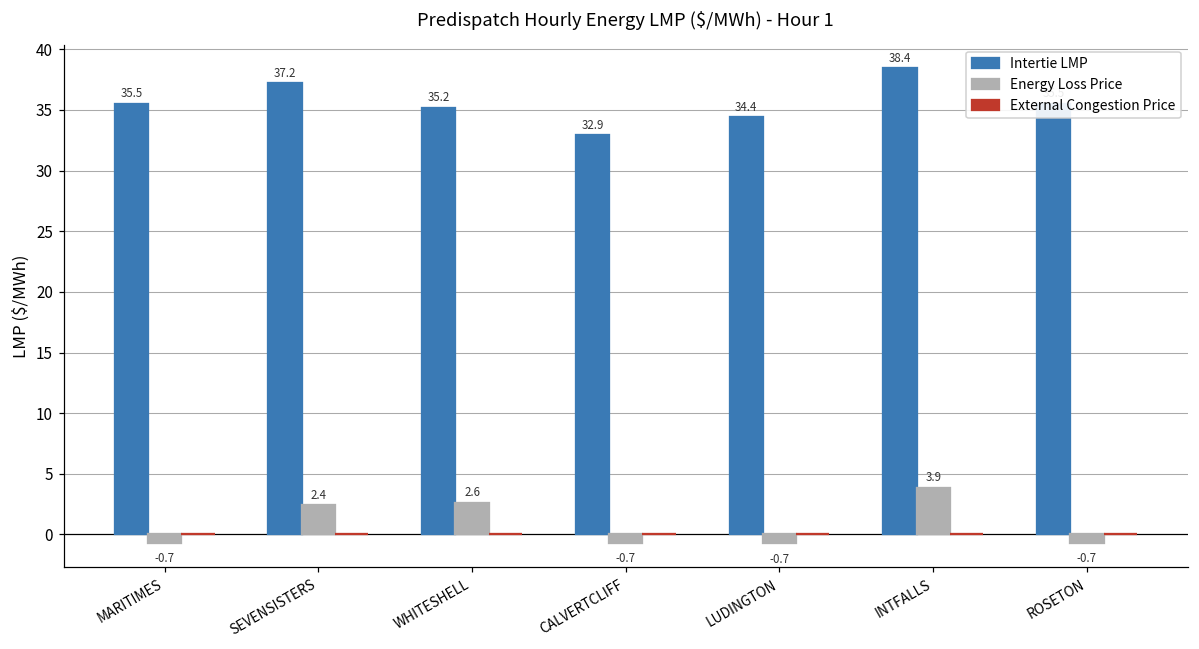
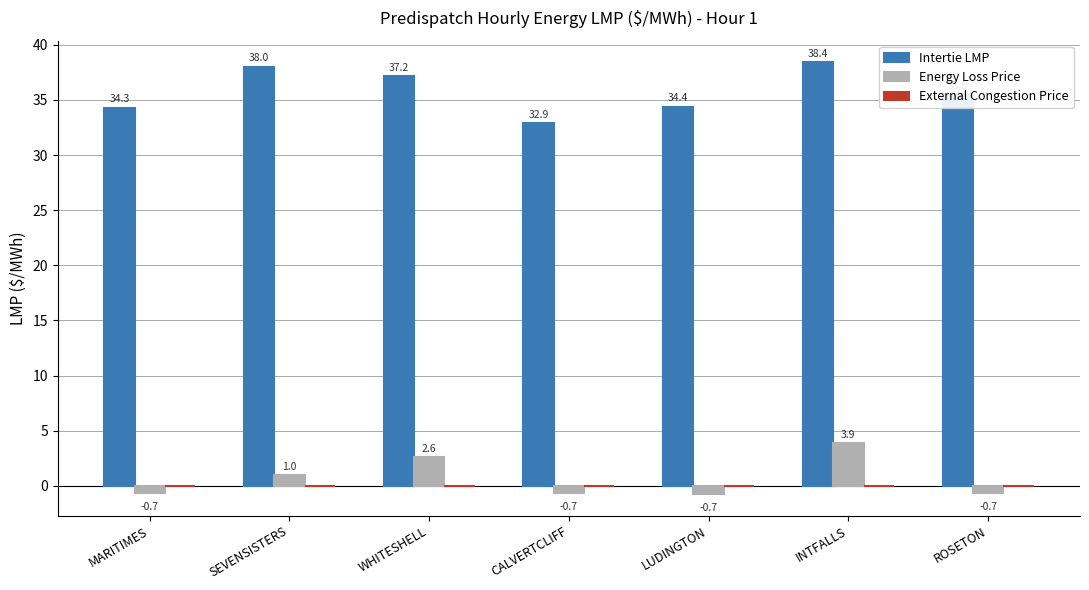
Intertie LMP, MARITIMES: 35.5 -> 34.3
Intertie LMP, SEVENSISTERS: 37.2 -> 38.0
Energy Loss Price, SEVENSISTERS: 2.4 -> 1.0
Intertie LMP, WHITESHELL: 35.2 -> 37.2
